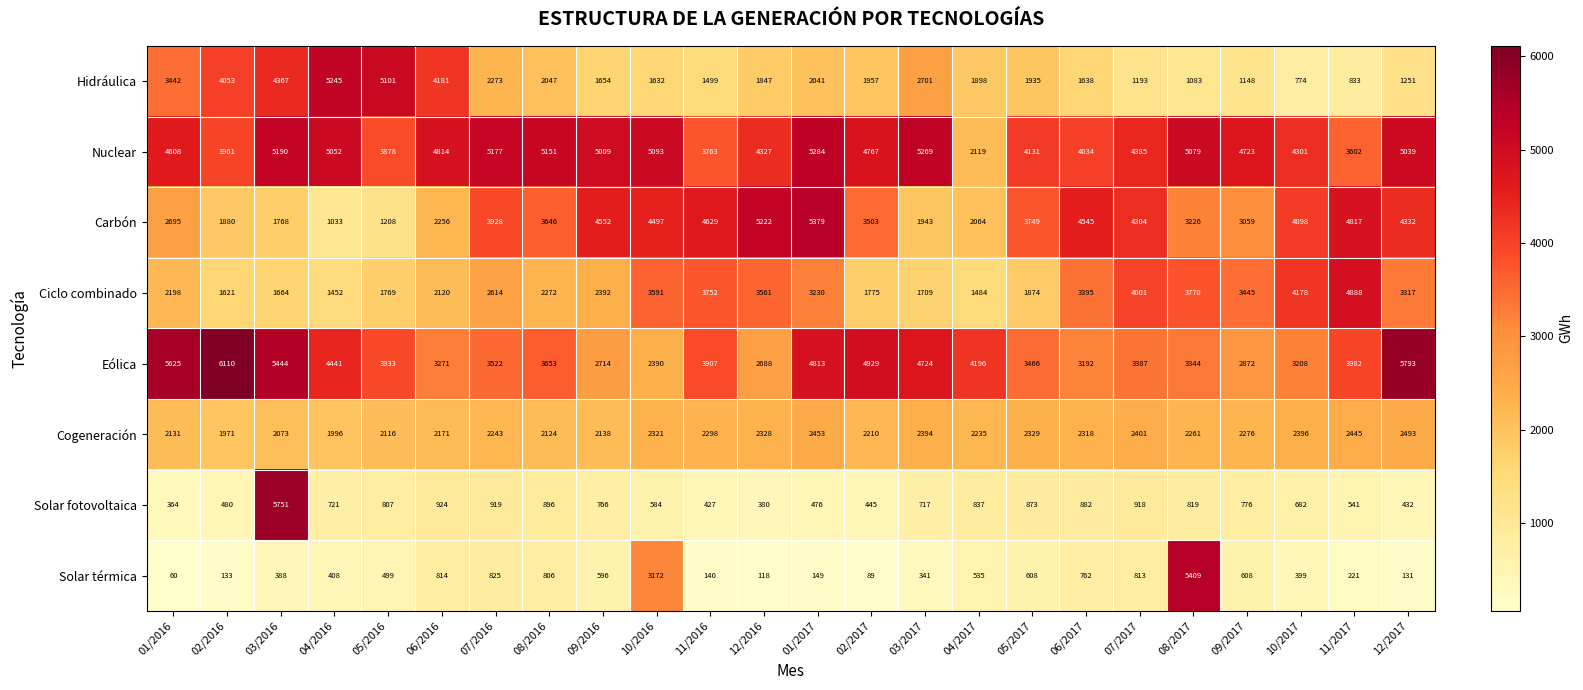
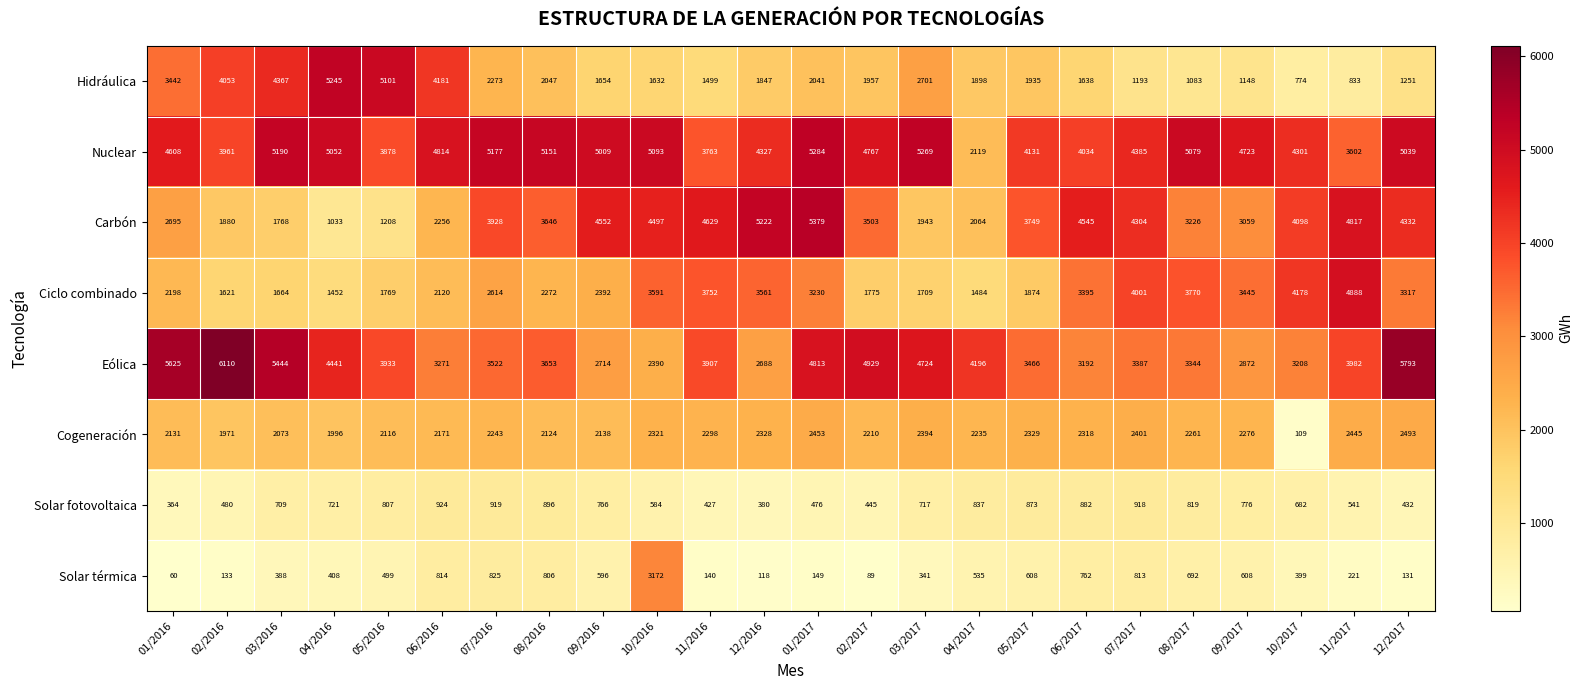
Cogeneración, 10/2017: 2396 -> 109
Solar fotovoltaica, 03/2016: 5751 -> 709
Solar térmica, 08/2017: 5409 -> 692
